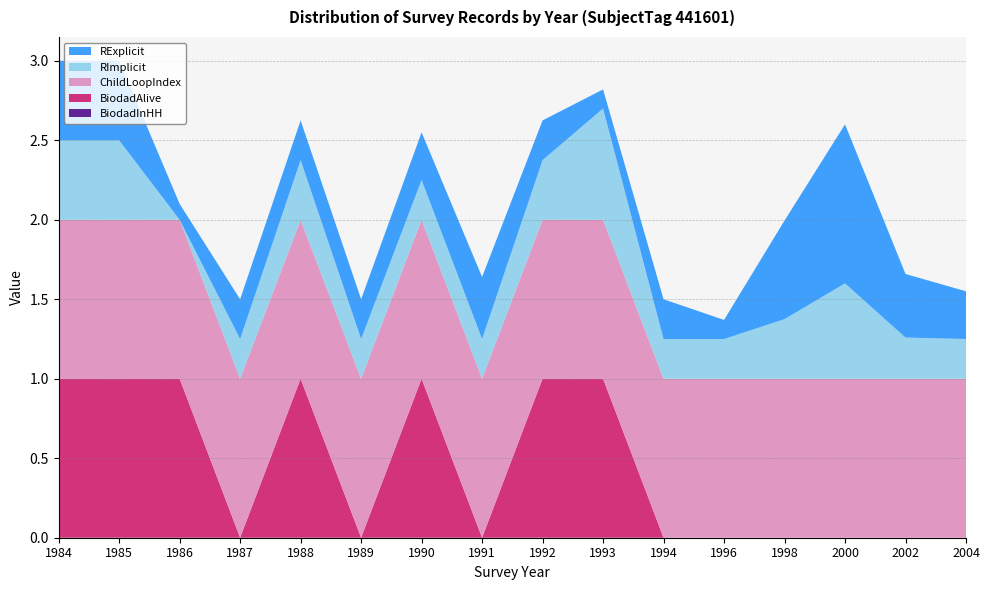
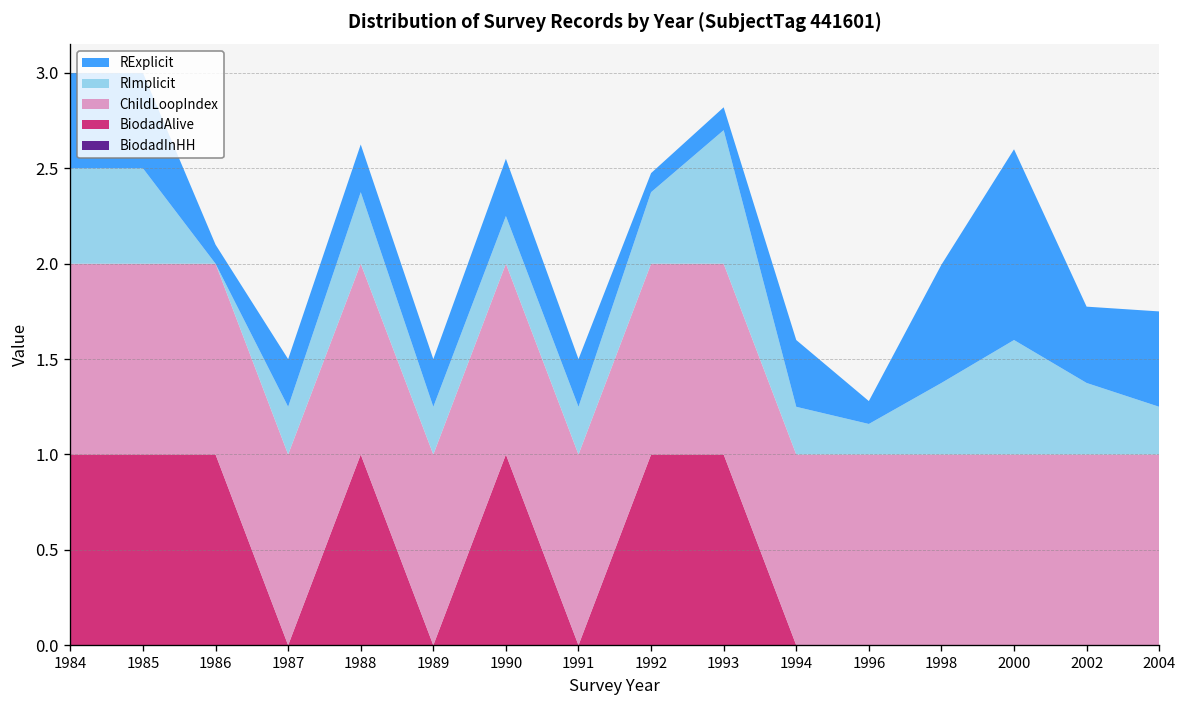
RExplicit, 1991: 0.39 -> 0.25
RExplicit, 1992: 0.25 -> 0.10
RExplicit, 1994: 0.25 -> 0.35
RImplicit, 1996: 0.25 -> 0.16
RImplicit, 2002: 0.26 -> 0.38
RExplicit, 2004: 0.3 -> 0.5
